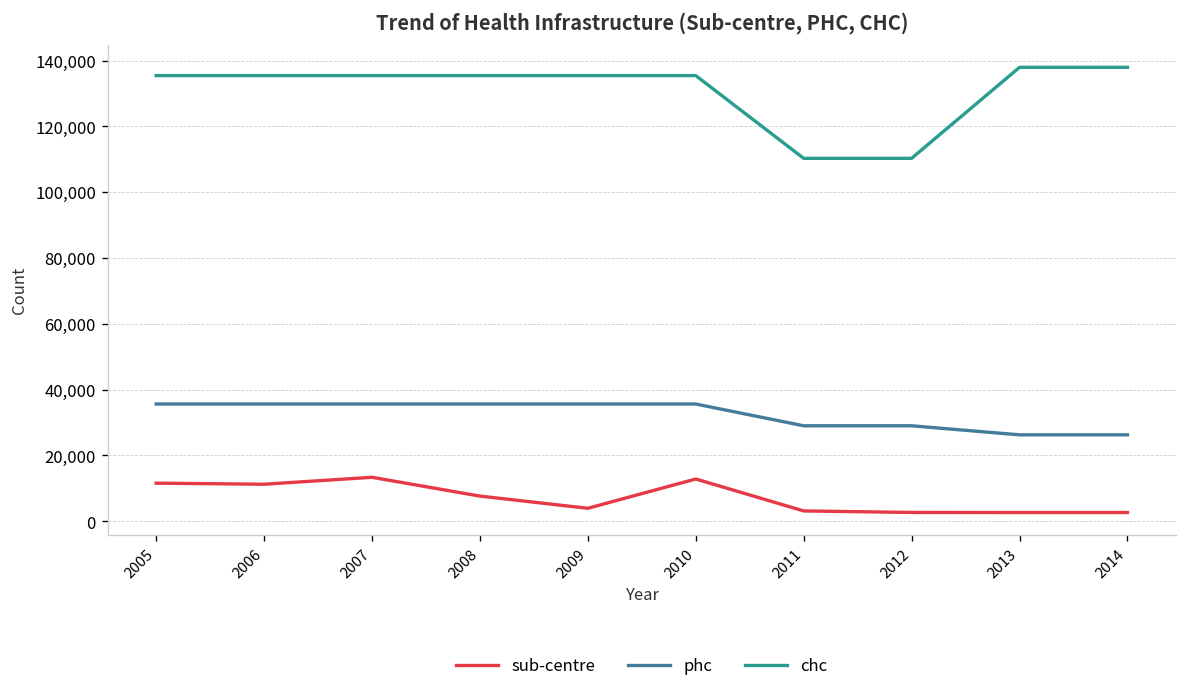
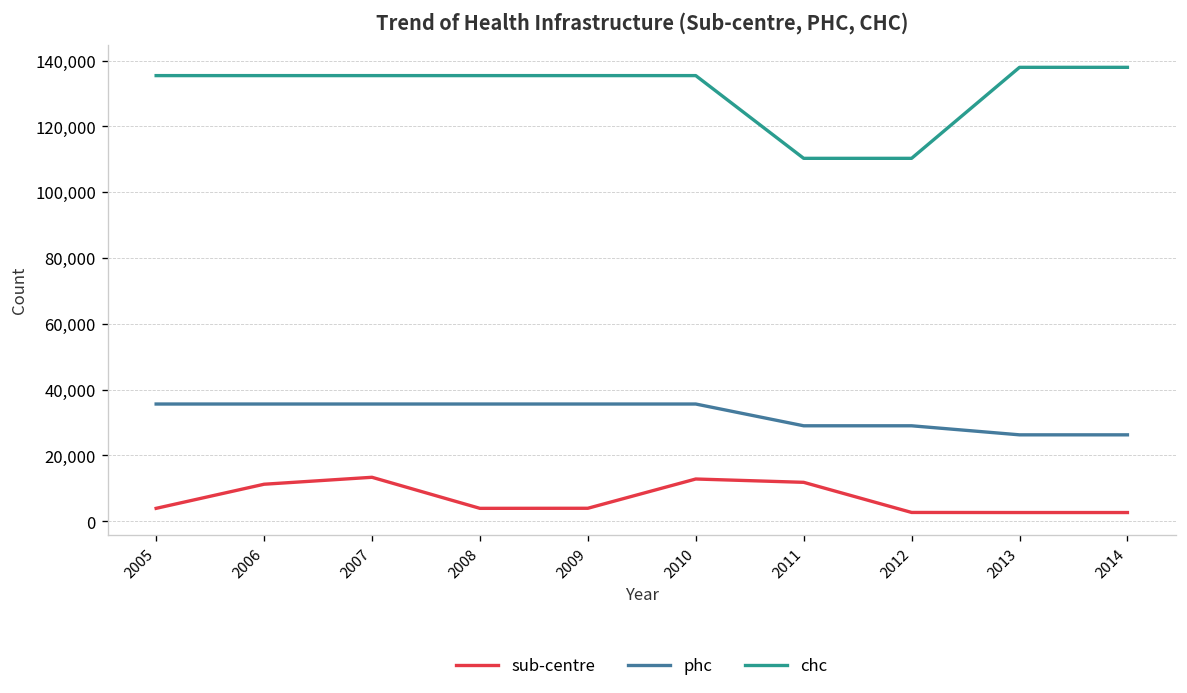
sub-centre, 2005: 12,000 -> 4,000
sub-centre, 2008: 8,000 -> 4,000
sub-centre, 2011: 3,000 -> 12,000
